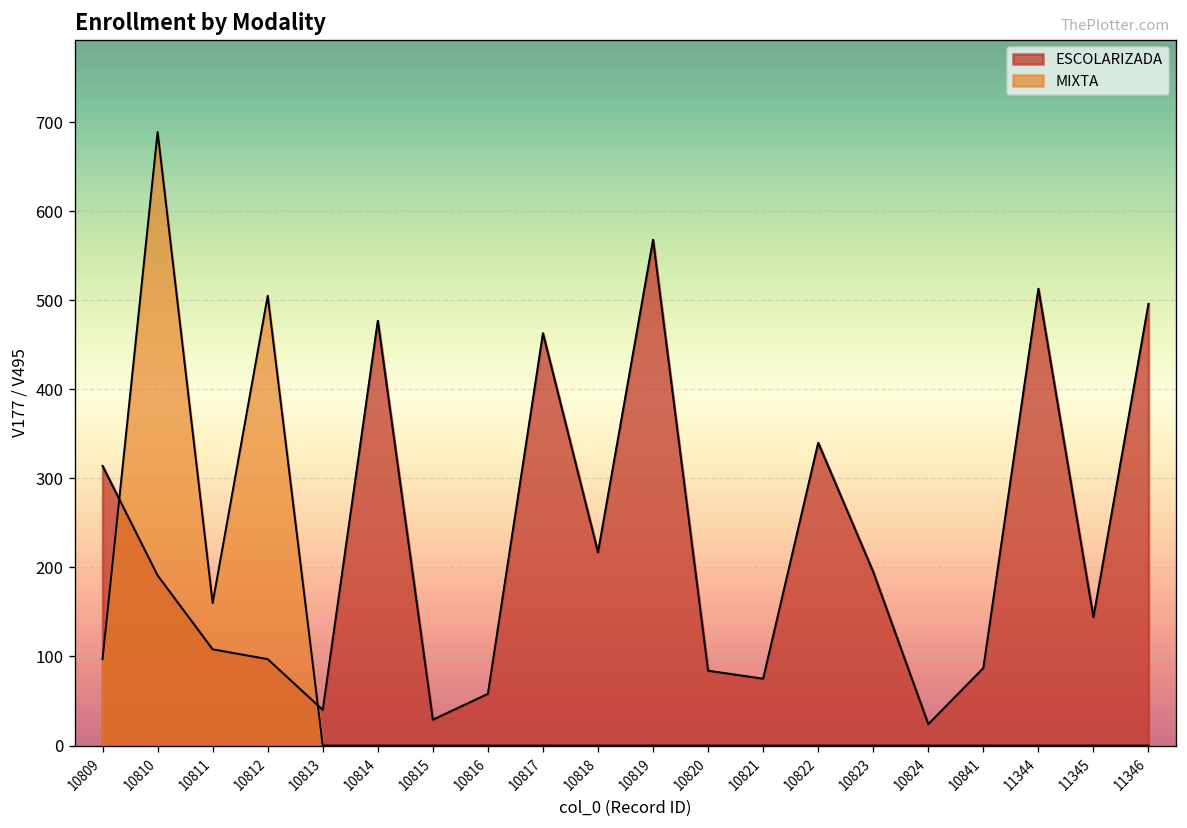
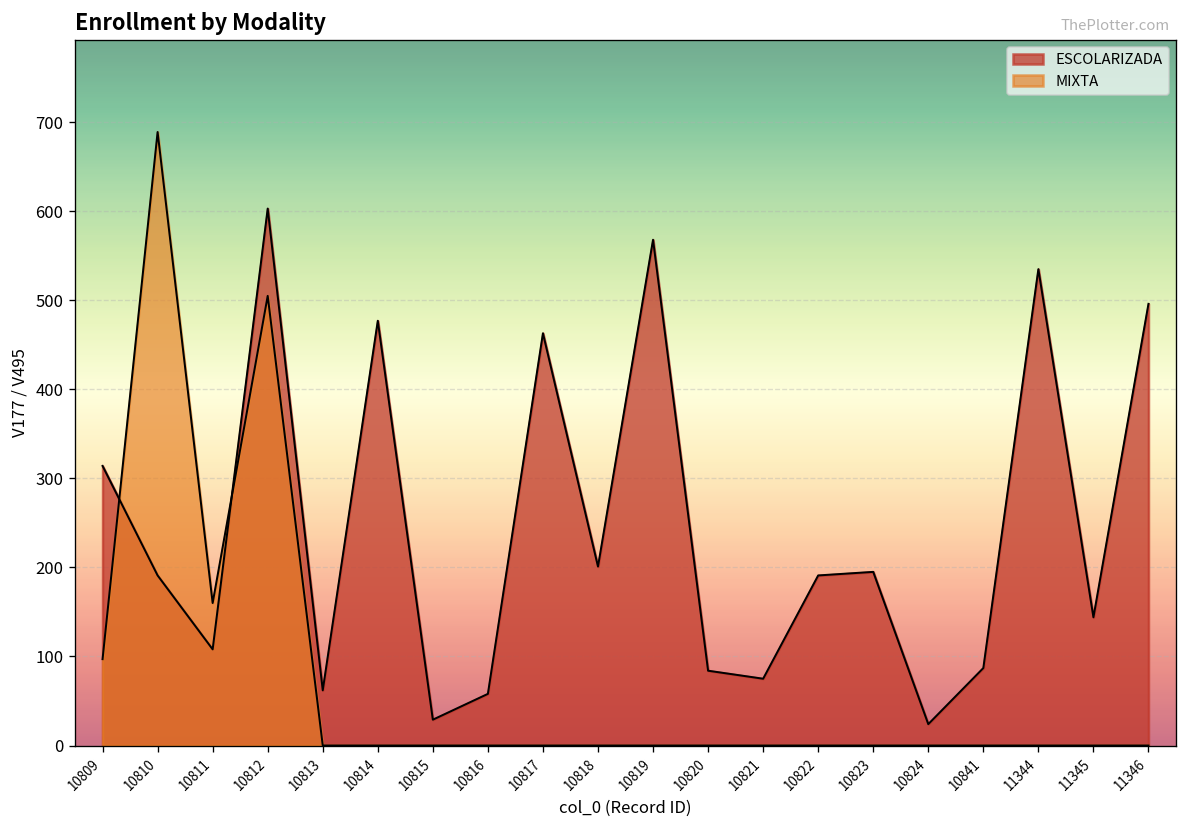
ESCOLARIZADA, 10812: 100 -> 600
ESCOLARIZADA, 10813: 40 -> 60
ESCOLARIZADA, 10818: 220 -> 200
ESCOLARIZADA, 10822: 340 -> 190
ESCOLARIZADA, 11344: 510 -> 540
